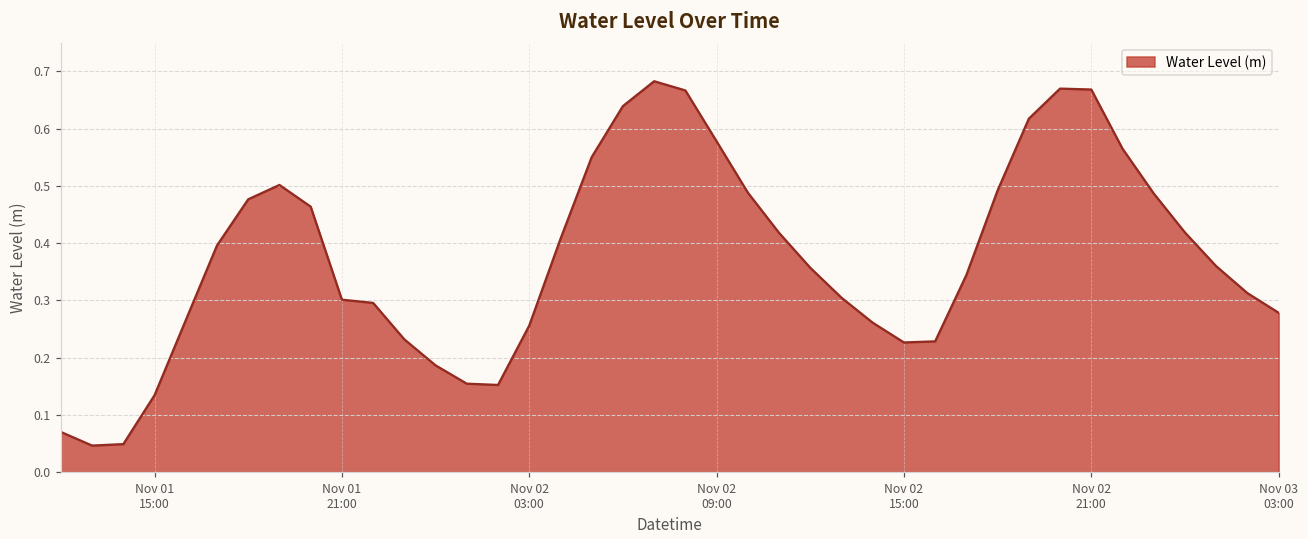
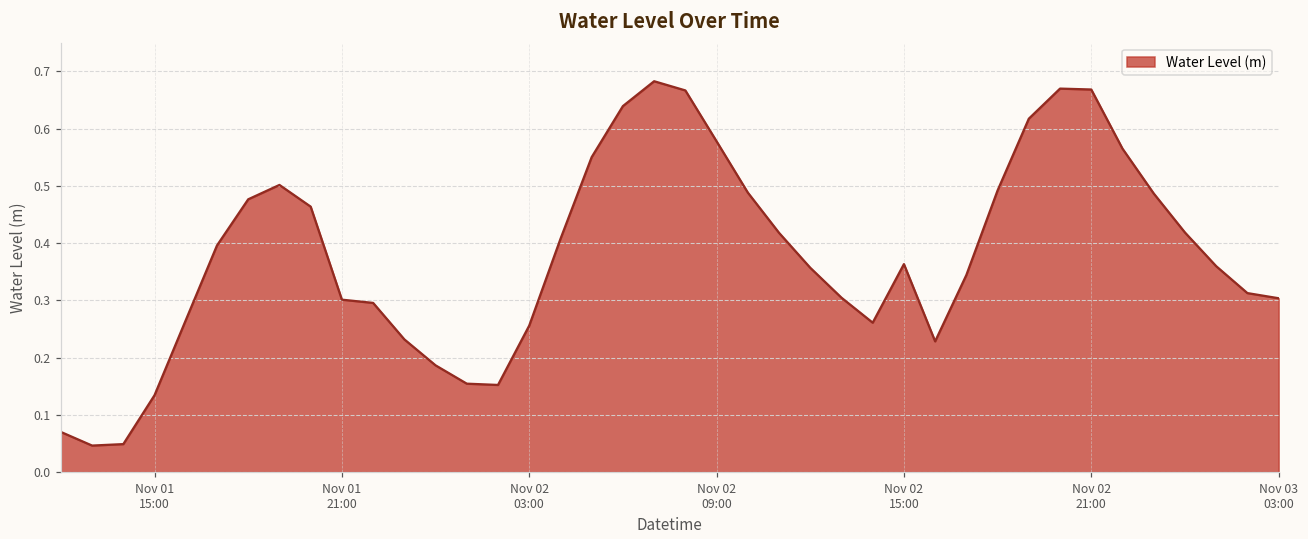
Nov 02 15:00: 0.23 -> 0.36
Nov 03 03:00: 0.28 -> 0.30
